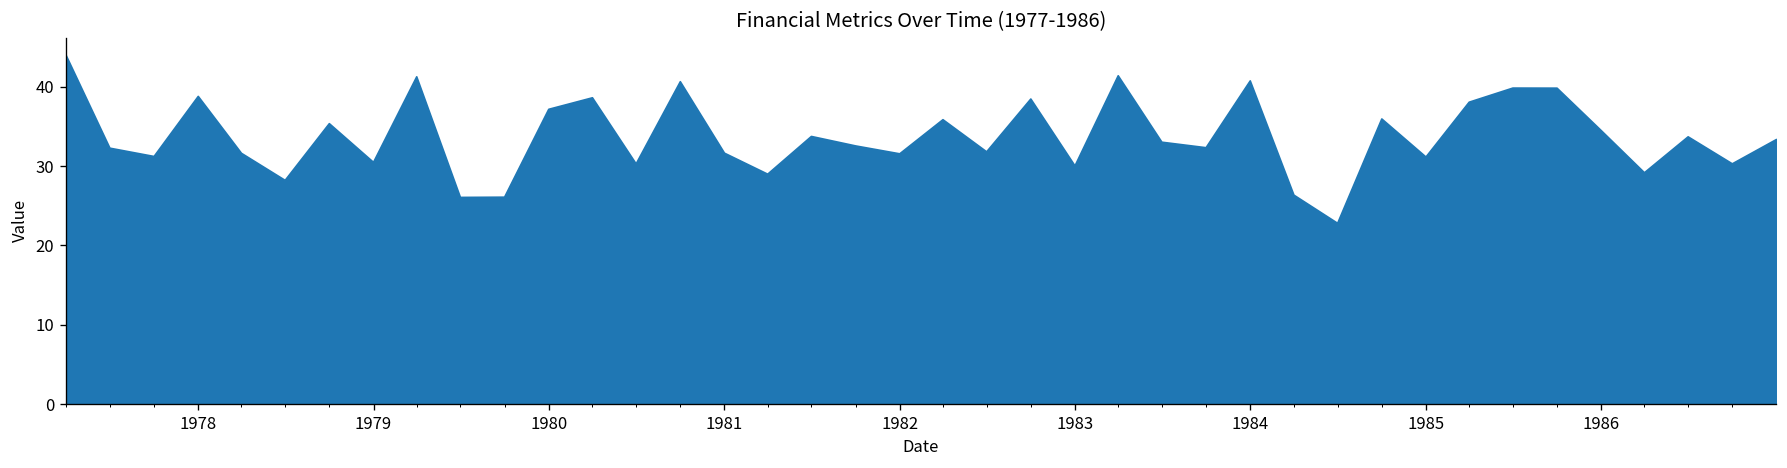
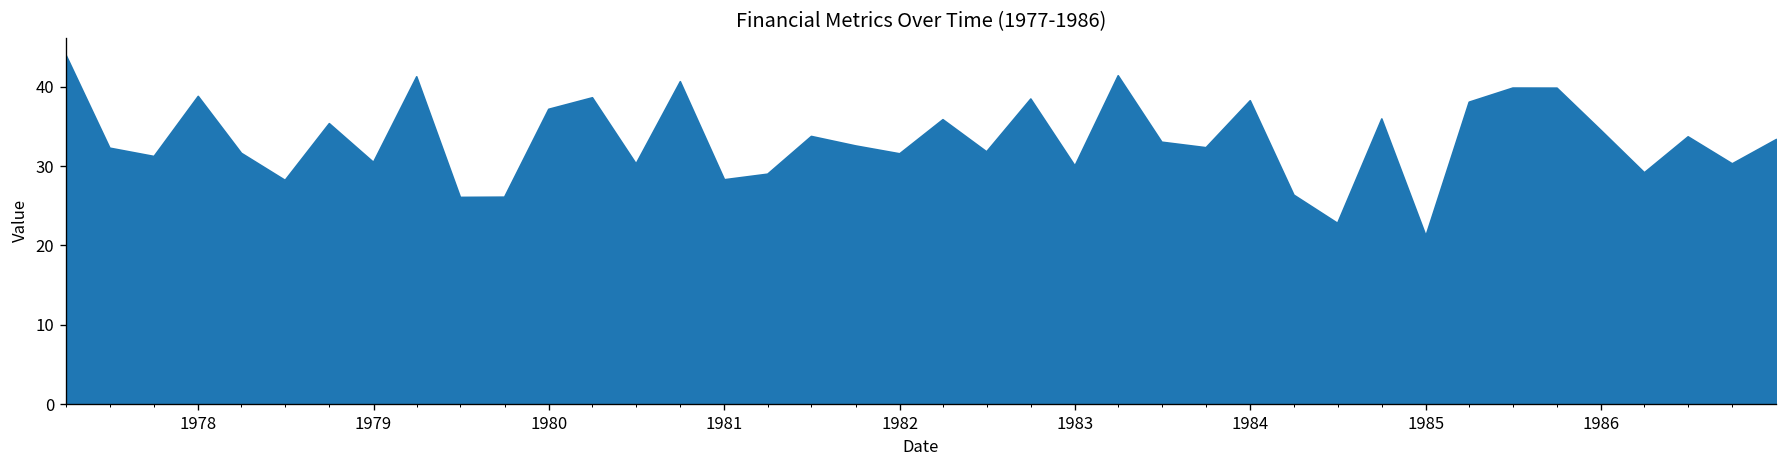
1981: 32 -> 28
1984: 41 -> 38
1985: 31 -> 21
